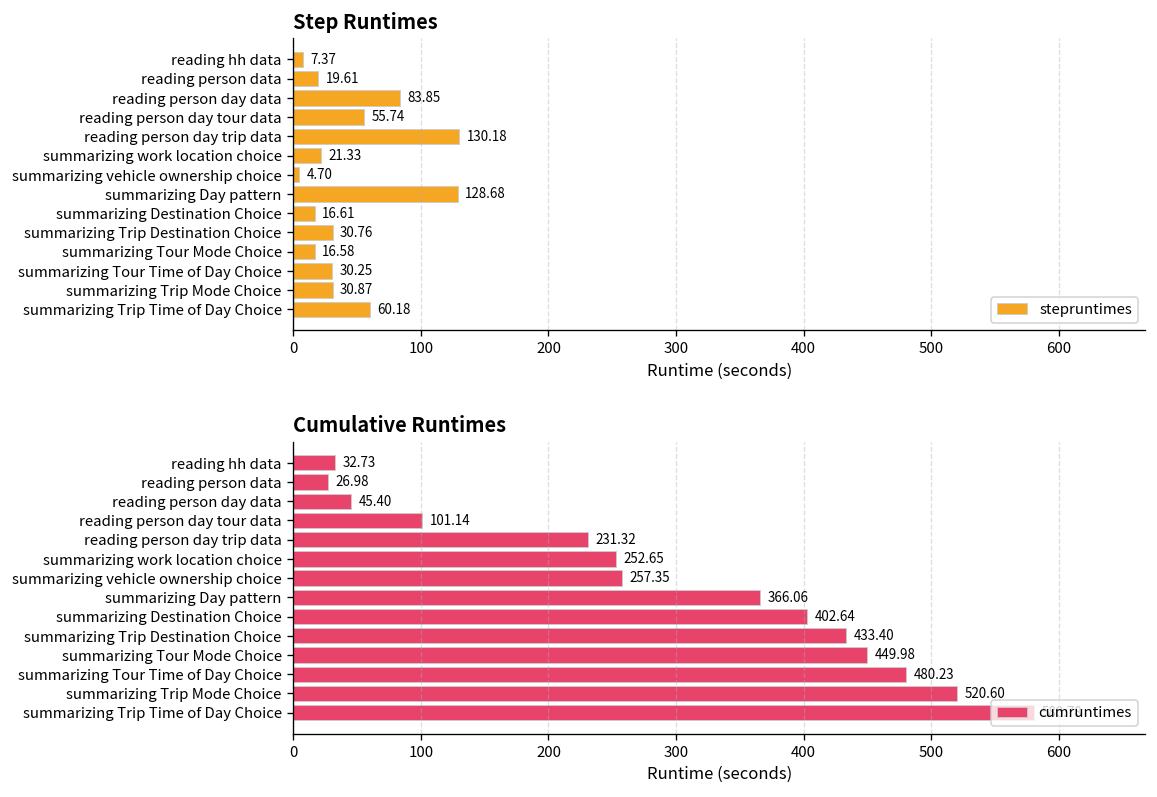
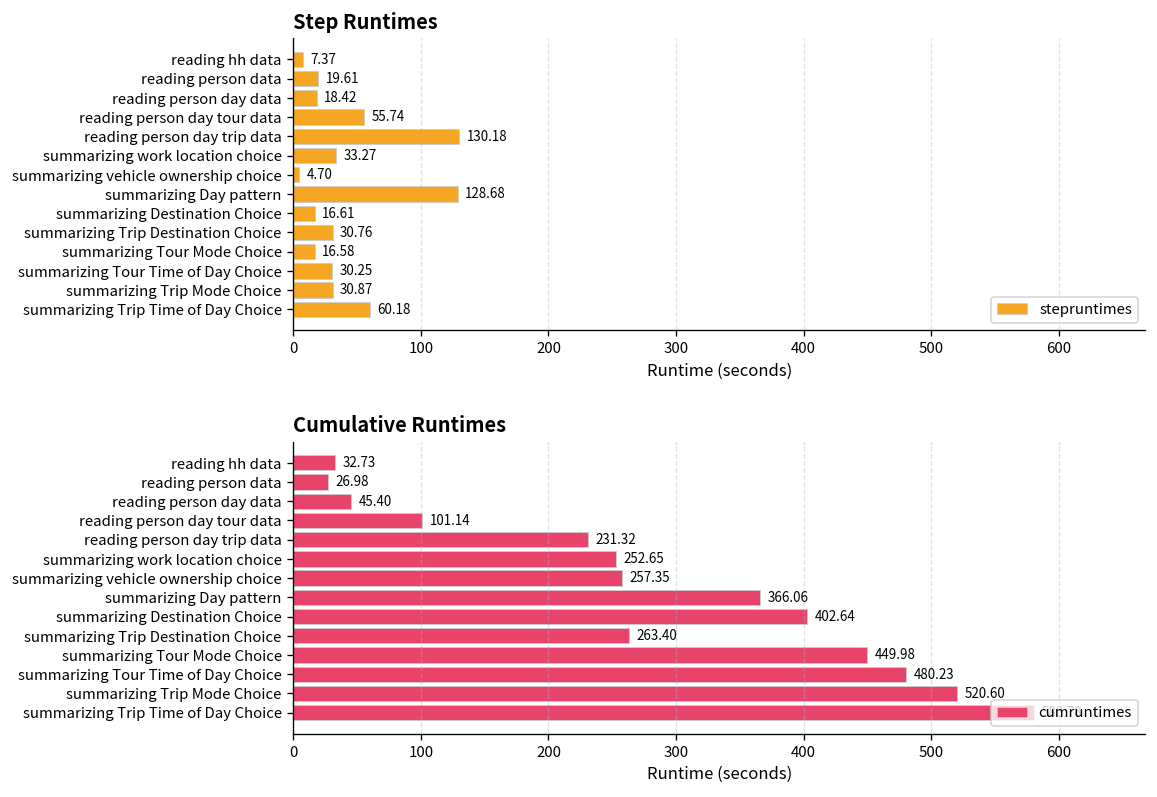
Step Runtimes, reading person day data: 83.85 -> 18.42
Step Runtimes, summarizing work location choice: 21.33 -> 33.27
Cumulative Runtimes, summarizing Trip Destination Choice: 433.40 -> 263.40
